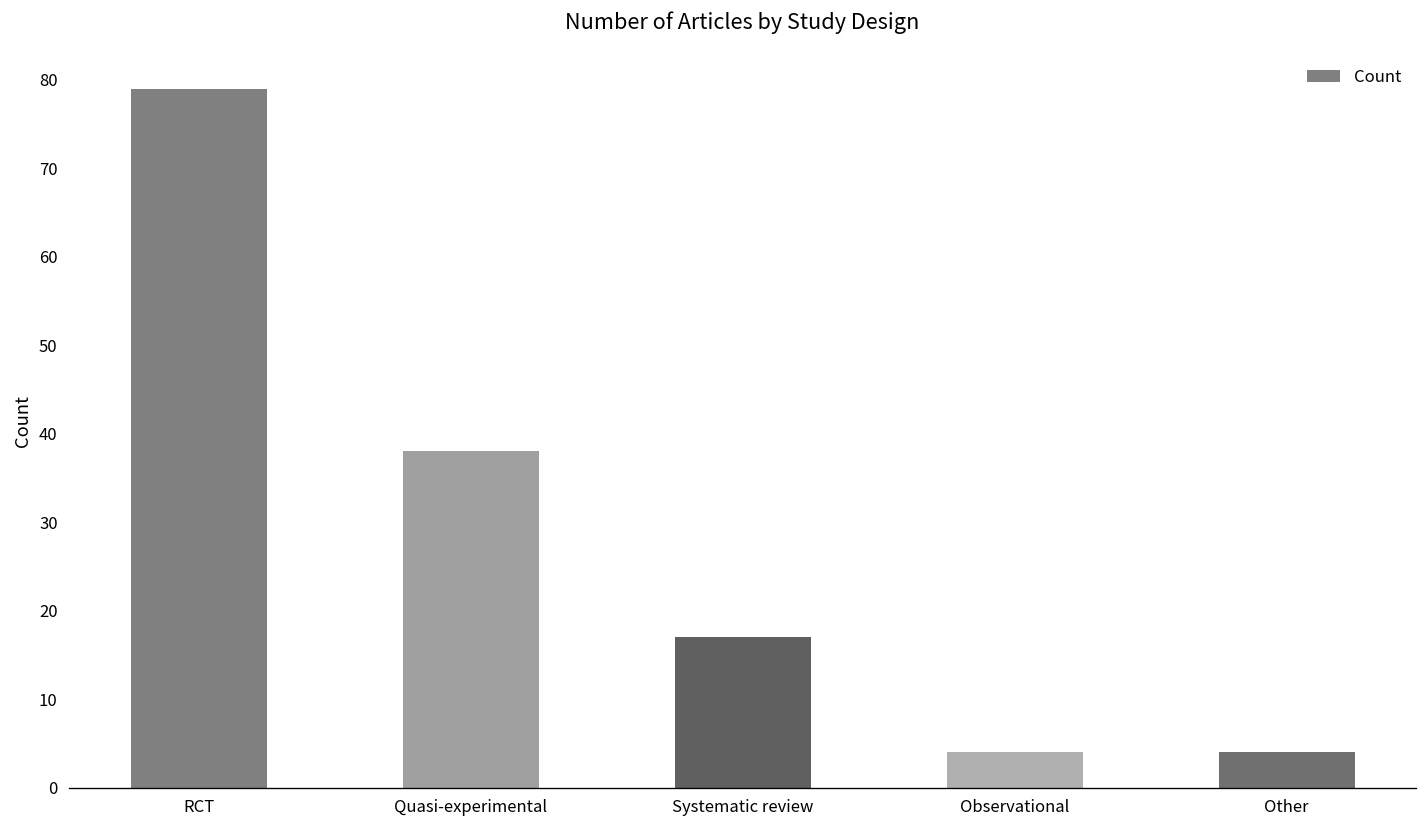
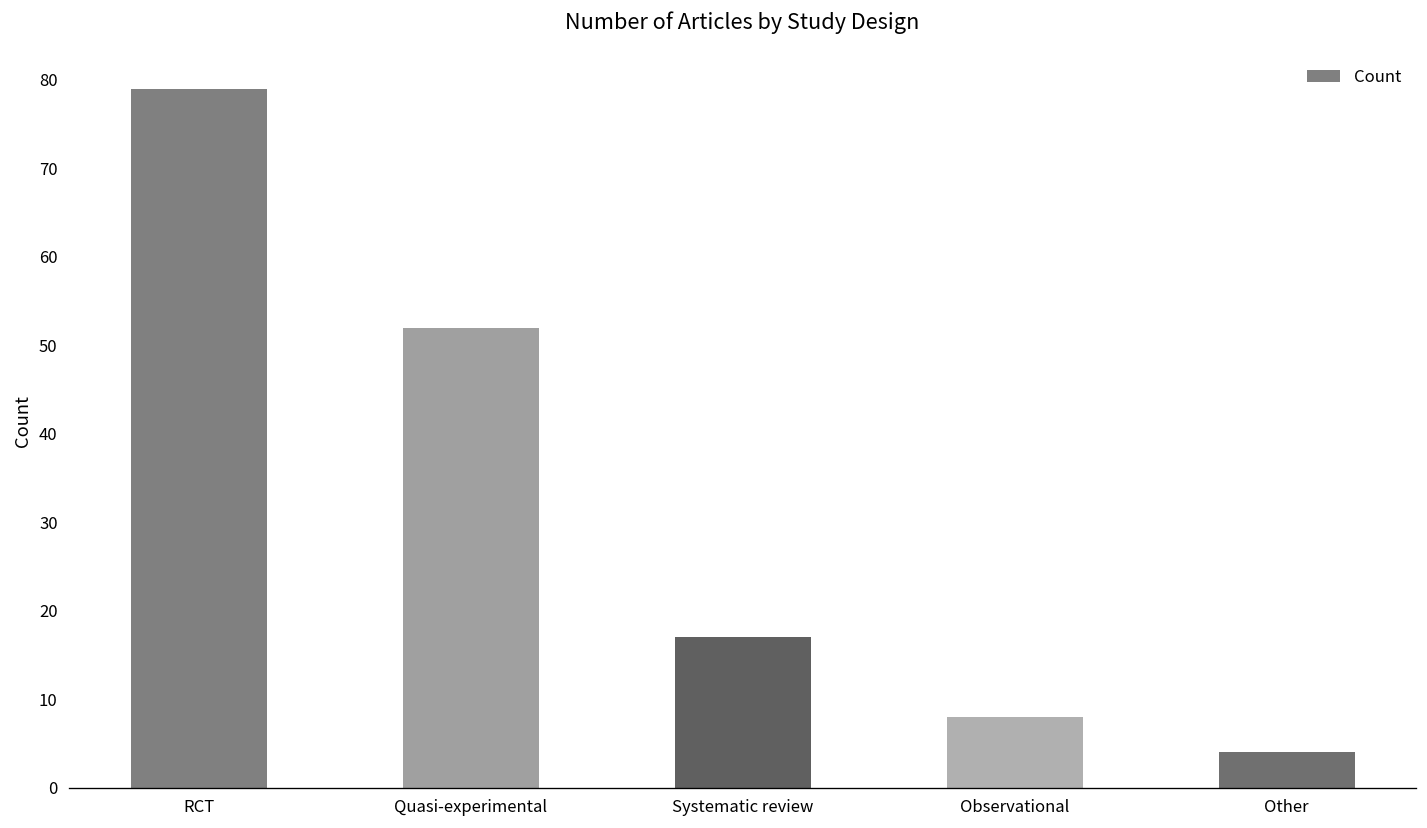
Quasi-experimental: 38 -> 52
Observational: 4 -> 8
